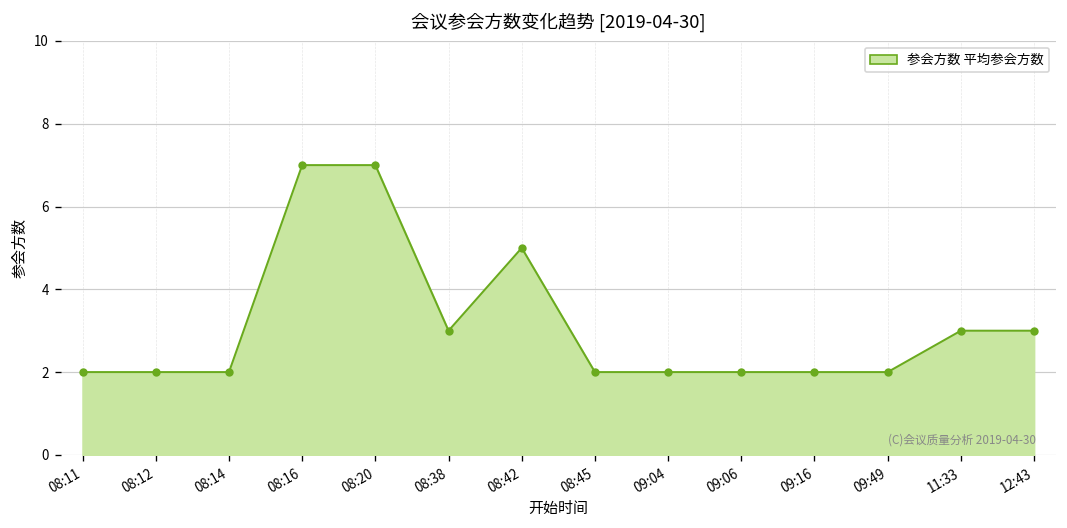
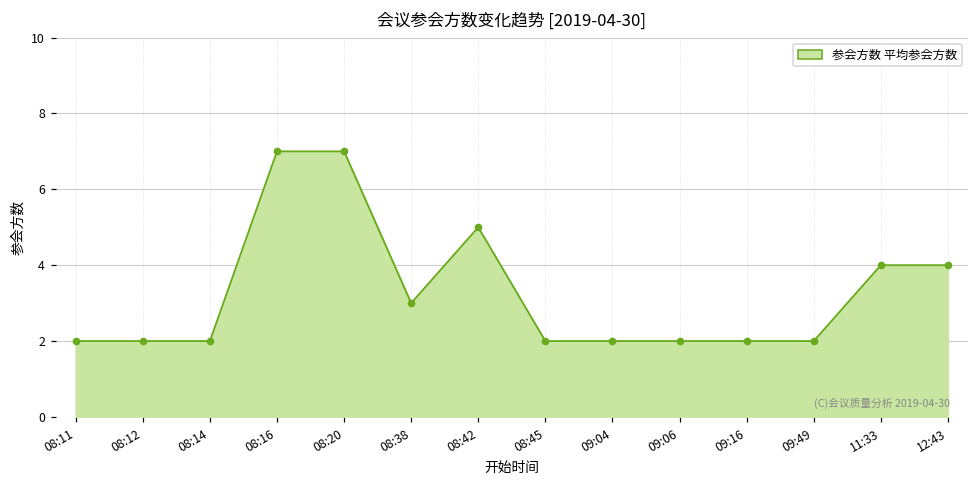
11:33: 3 -> 4
12:43: 3 -> 4
